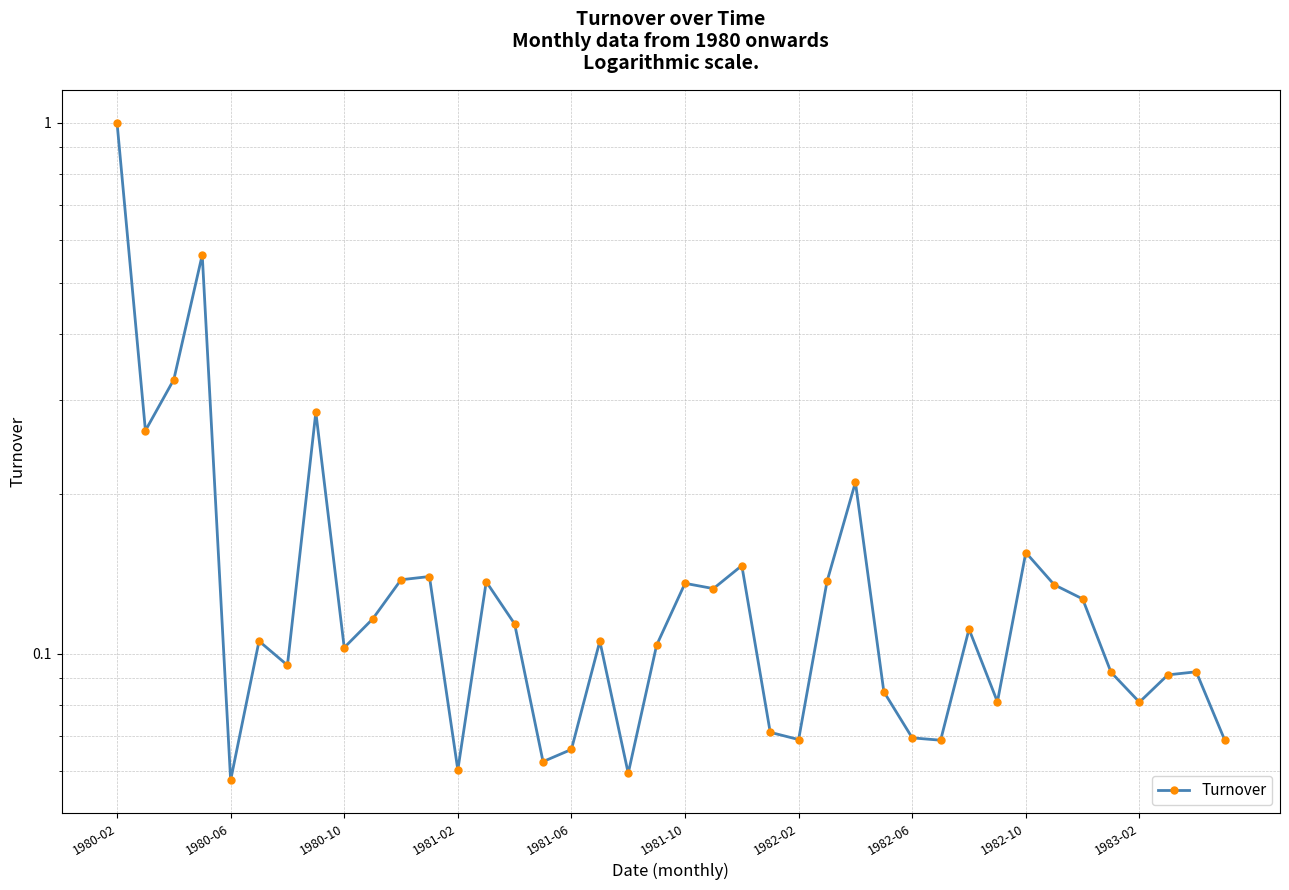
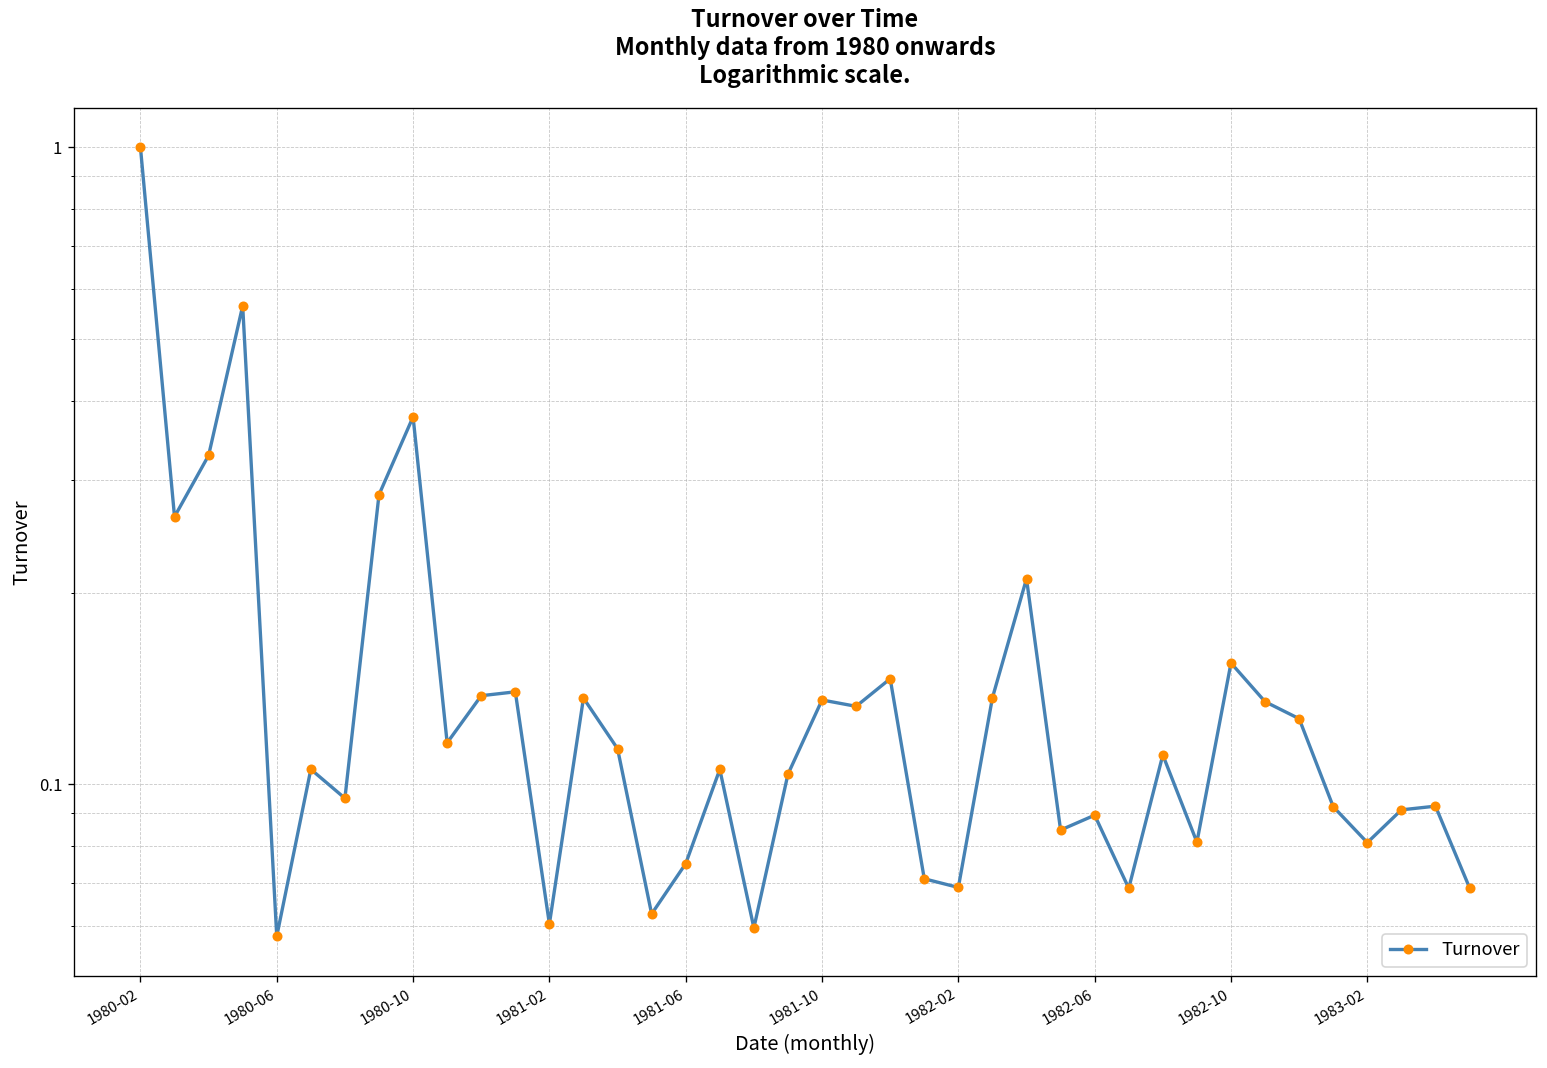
1980-10: 0.103 -> 0.38
1981-06: 0.066 -> 0.075
1982-06: 0.069 -> 0.089
